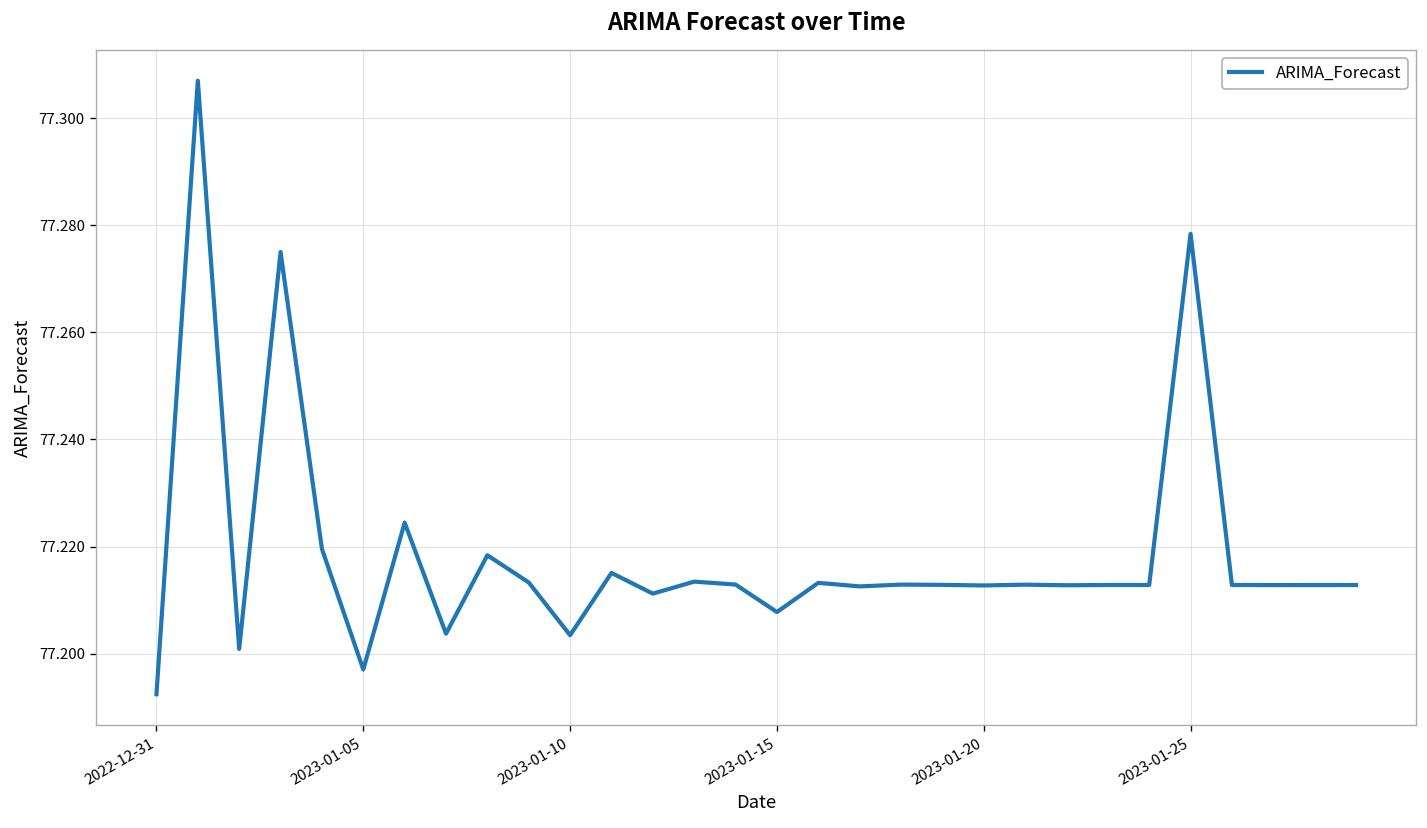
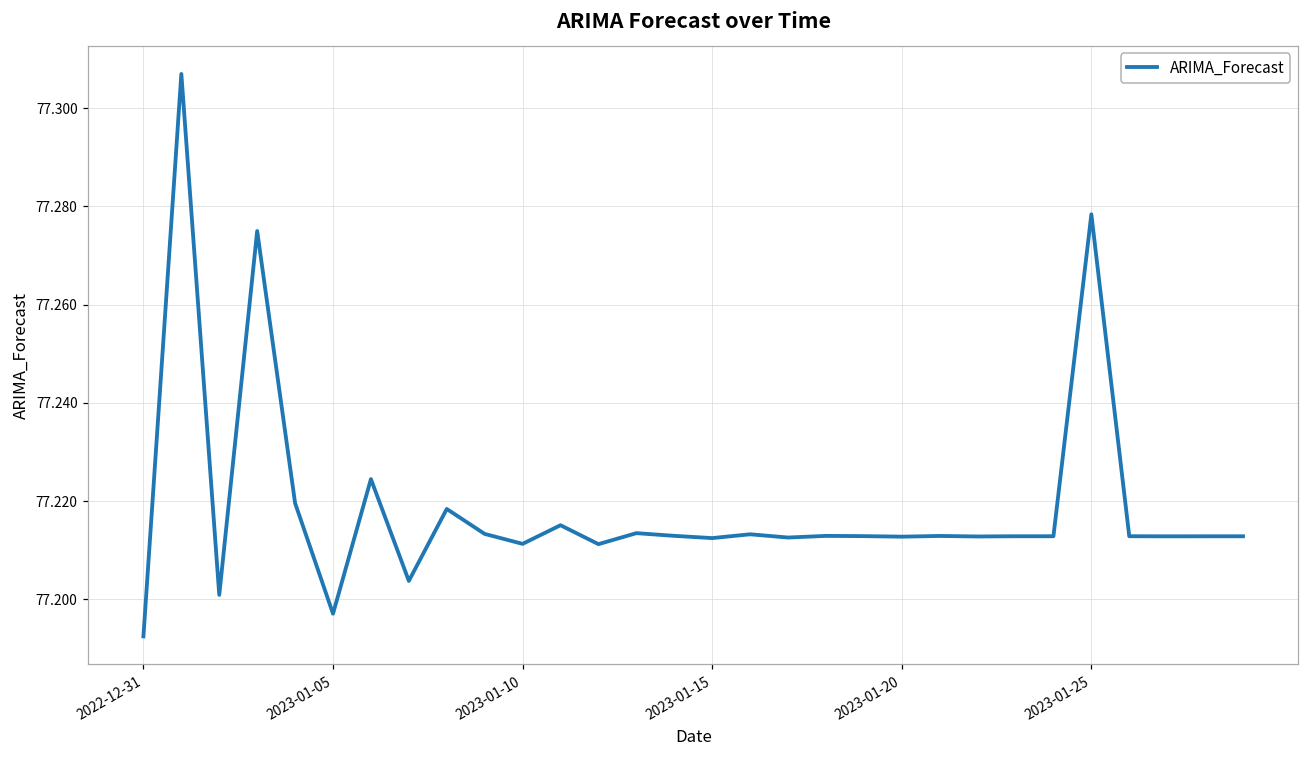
2023-01-10: 77.203 -> 77.211
2023-01-15: 77.208 -> 77.212
